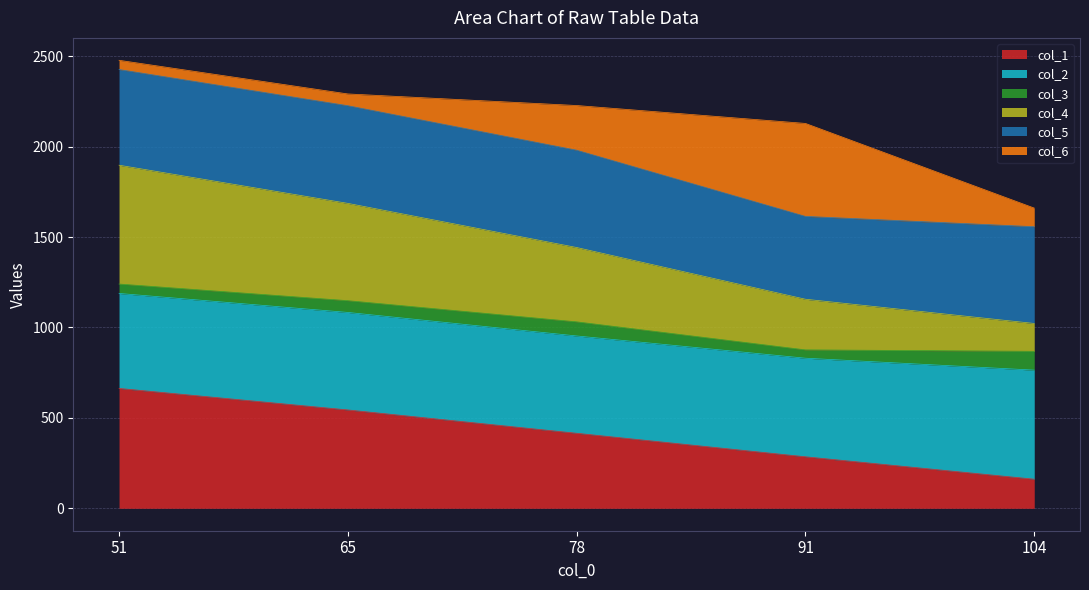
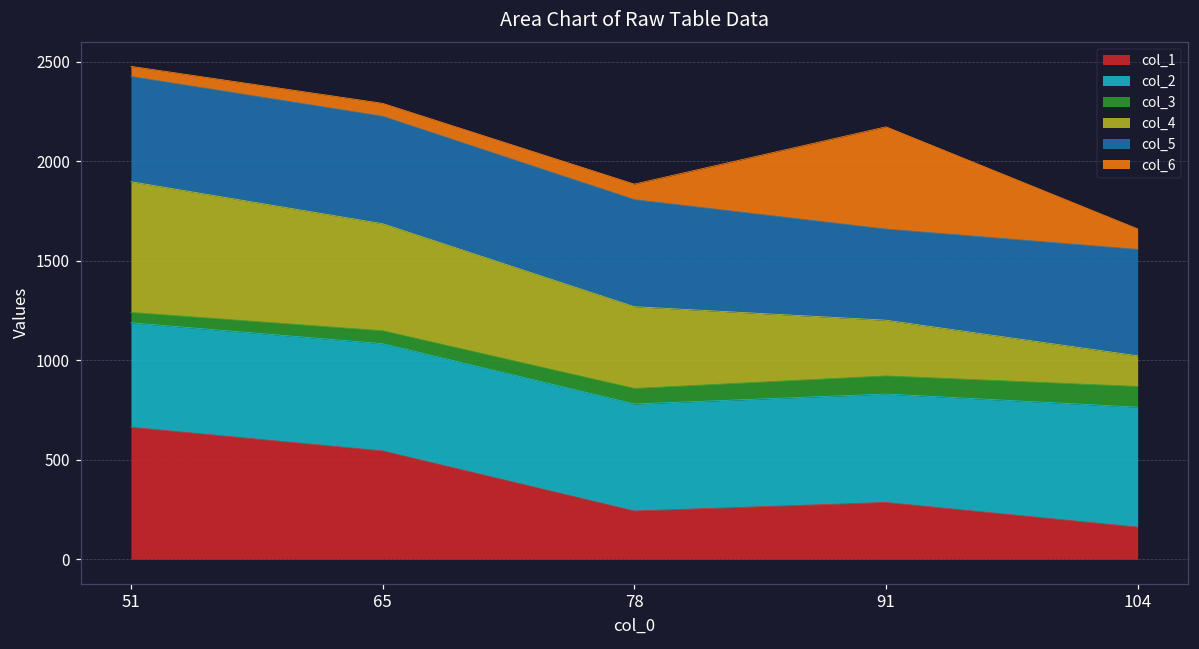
col_1, 78: 420 -> 240
col_6, 78: 250 -> 80
col_3, 91: 50 -> 90
